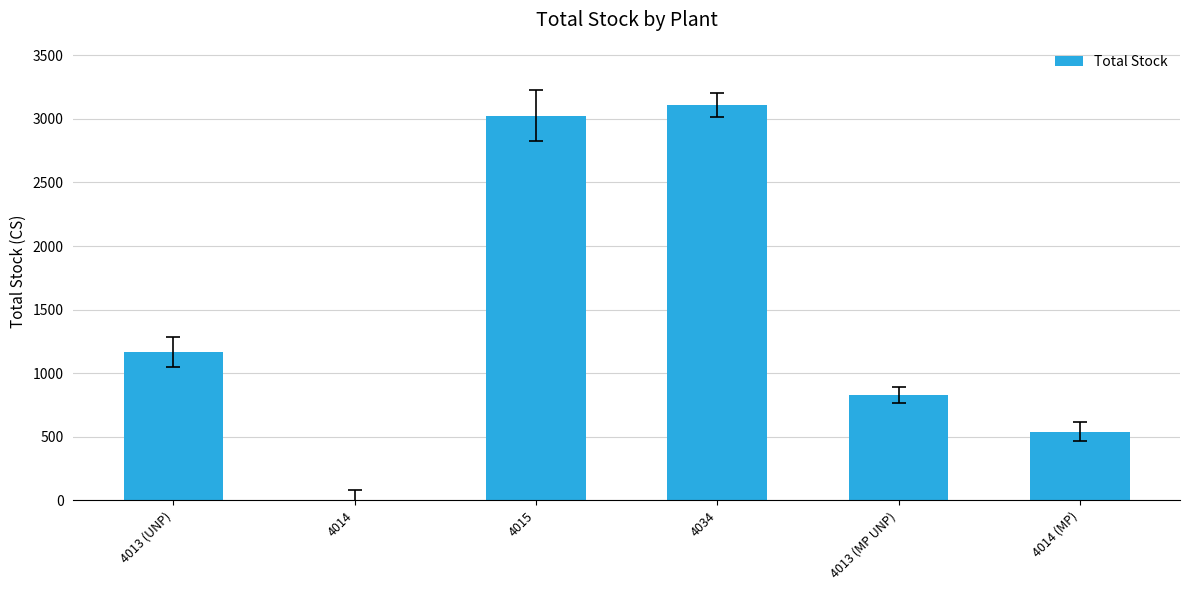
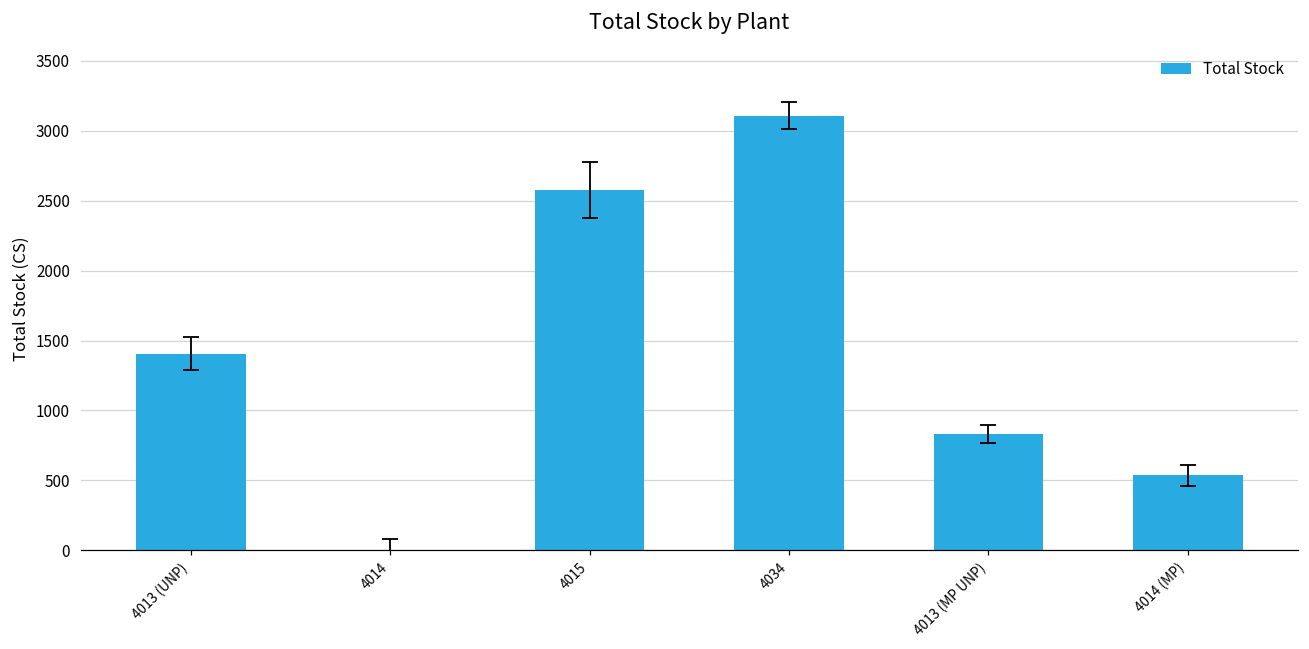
Total Stock, 4013 (UNP): 1170 -> 1410
Total Stock, 4015: 3030 -> 2580
